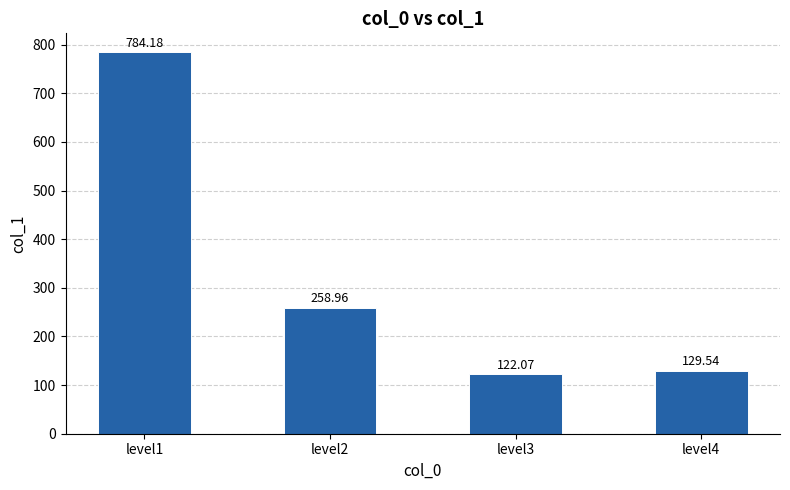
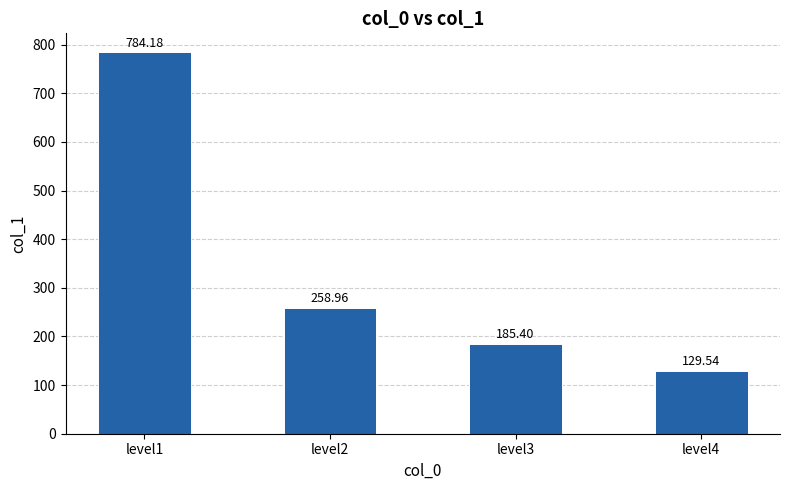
level3: 122.07 -> 185.40
